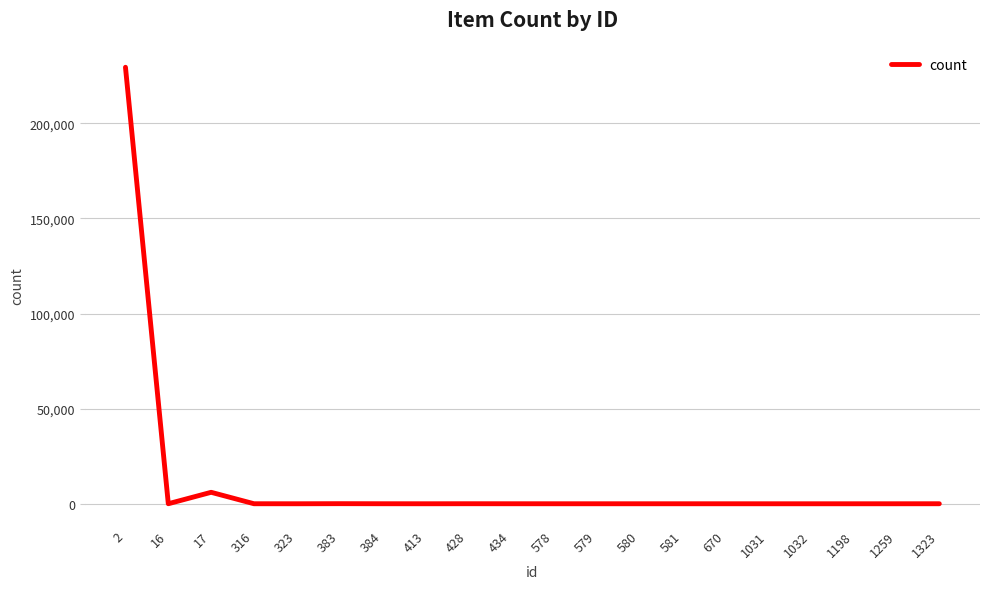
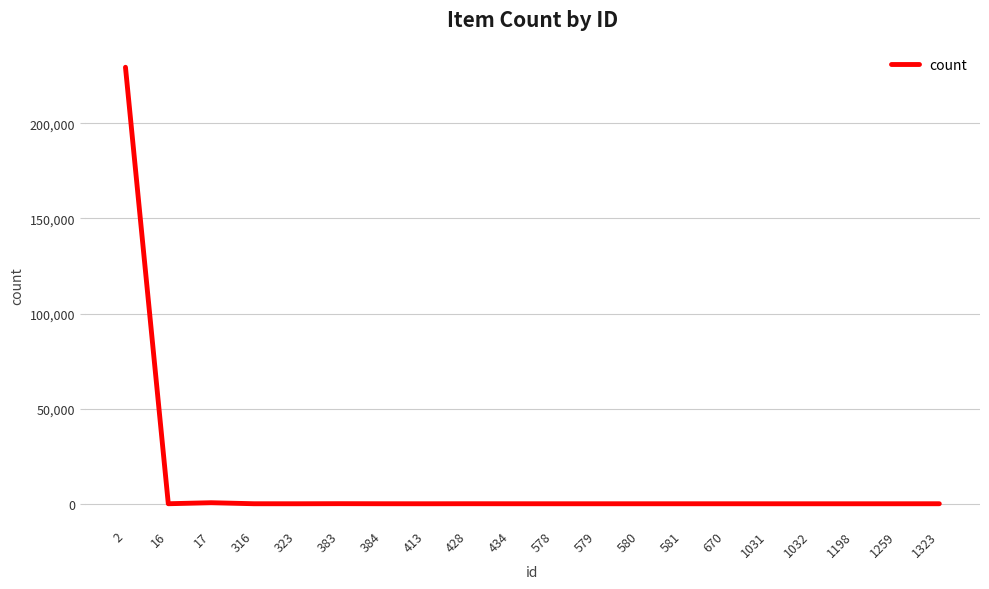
17: 6,000 -> 1,000
